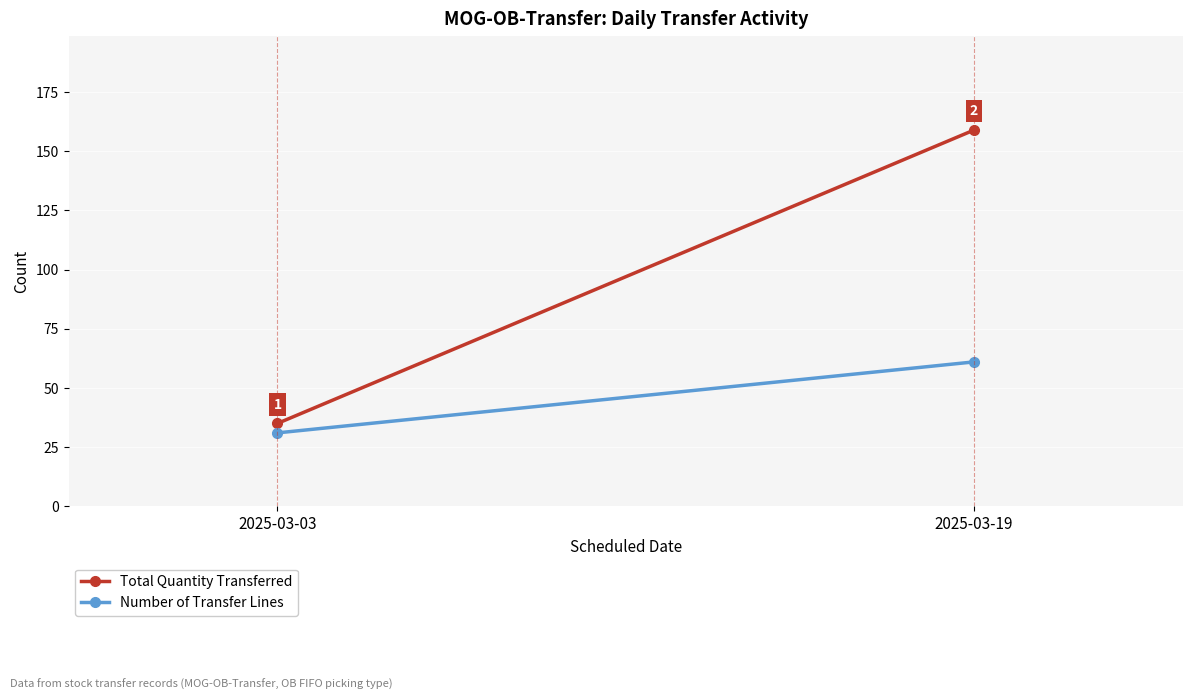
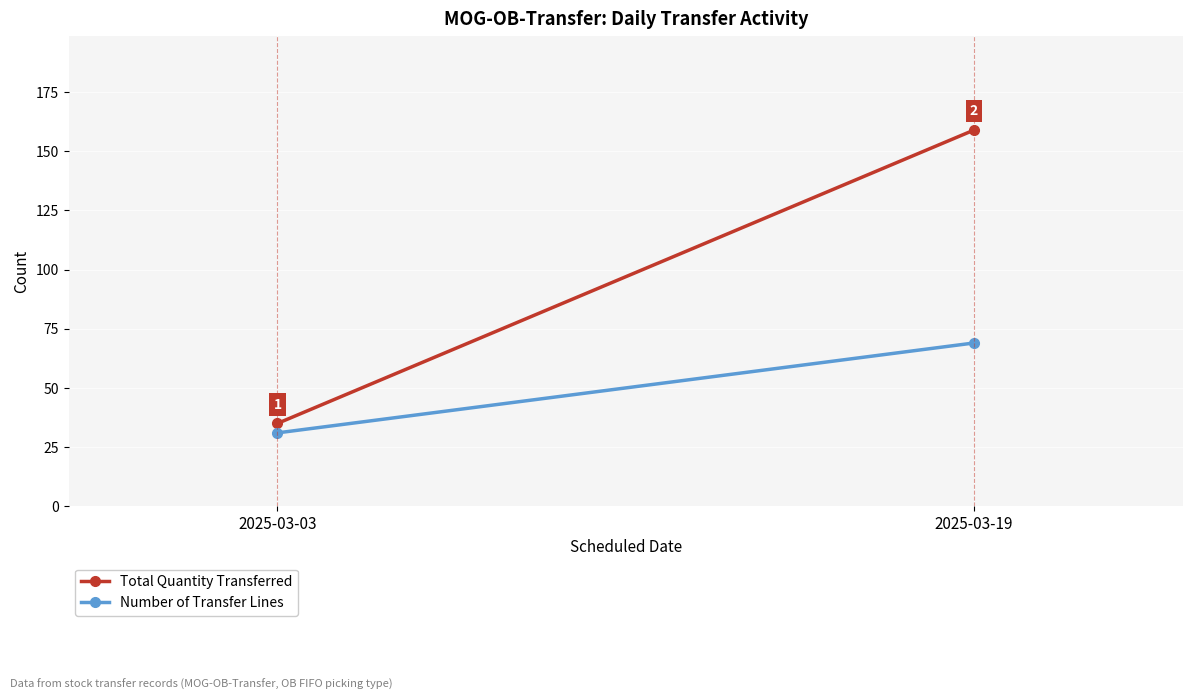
Number of Transfer Lines, 2025-03-19: 61 -> 69
